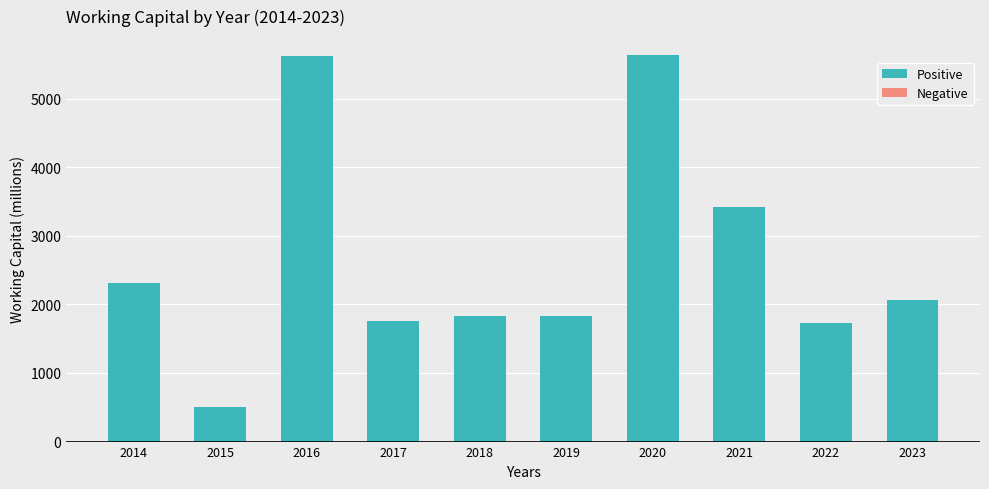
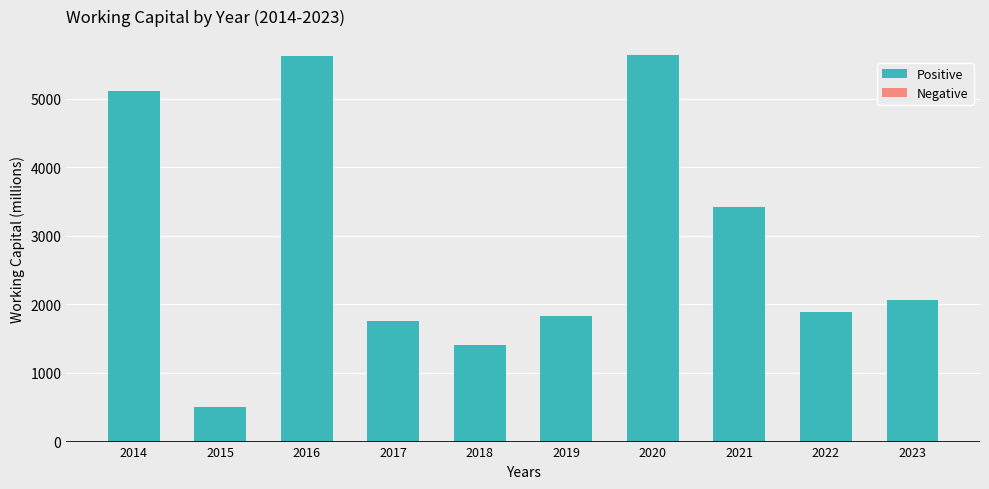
Positive, 2014: 2300 -> 5100
Positive, 2018: 1800 -> 1400
Positive, 2022: 1700 -> 1900
